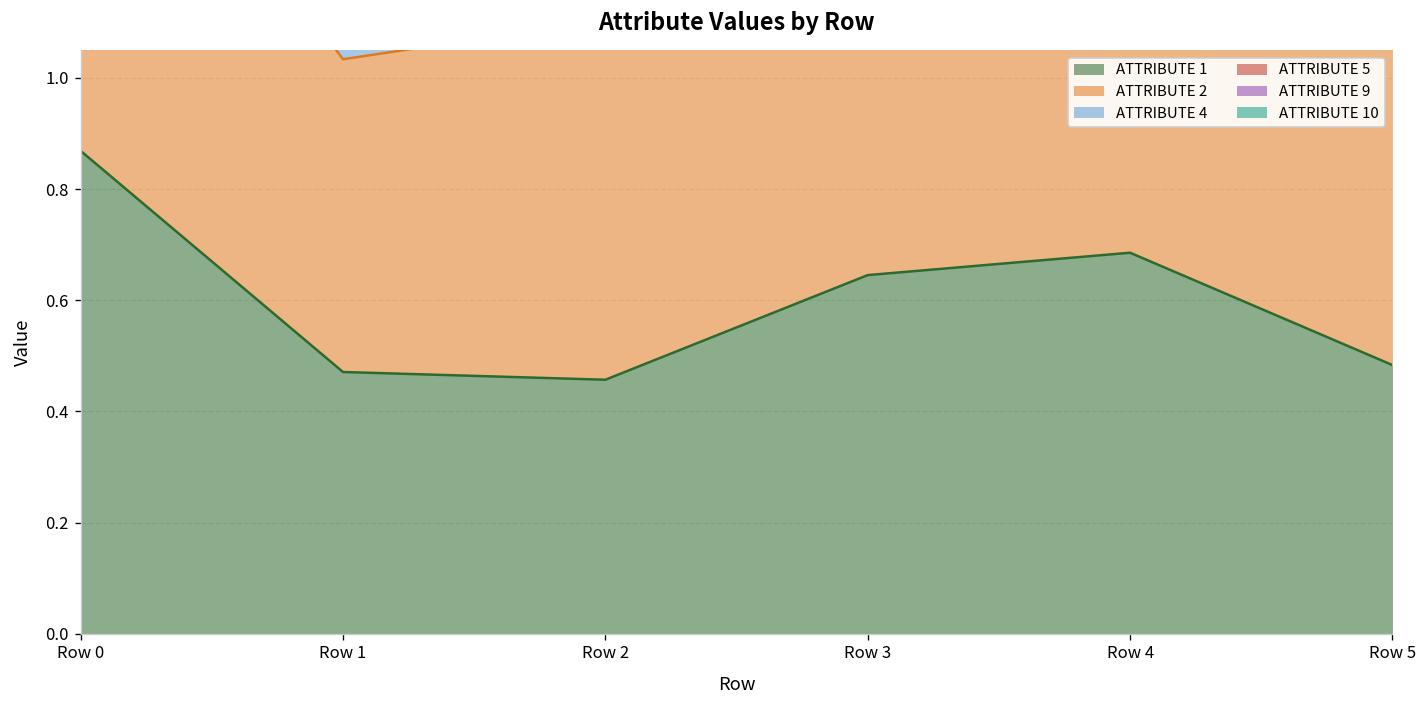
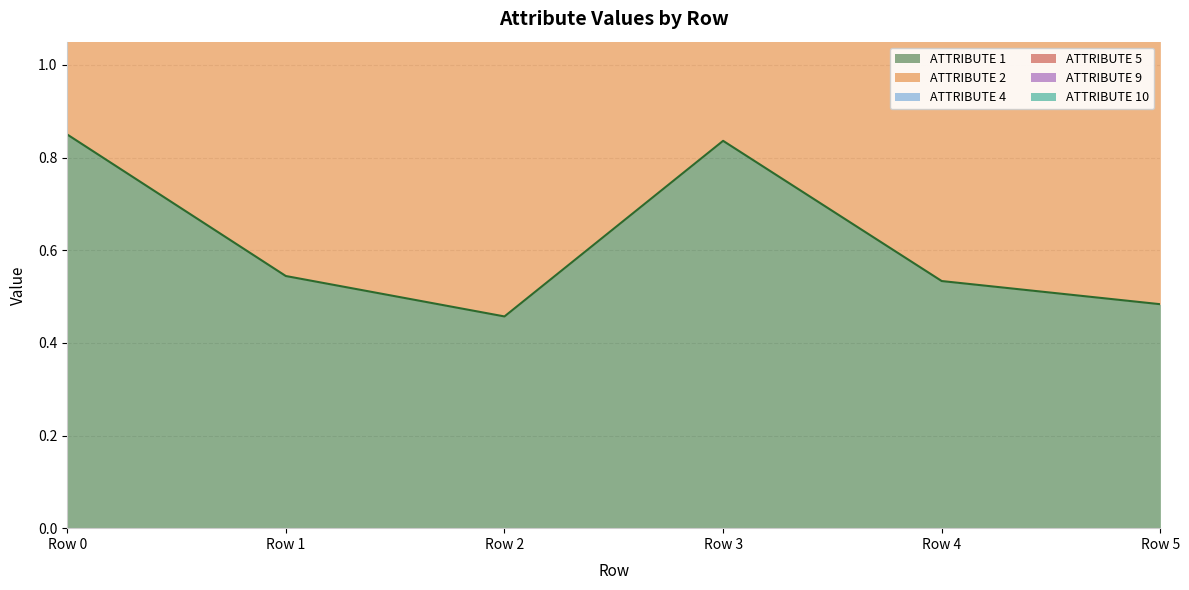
ATTRIBUTE 1, Row 0: 0.87 -> 0.85
ATTRIBUTE 1, Row 1: 0.47 -> 0.54
ATTRIBUTE 1, Row 3: 0.65 -> 0.84
ATTRIBUTE 1, Row 4: 0.69 -> 0.53
